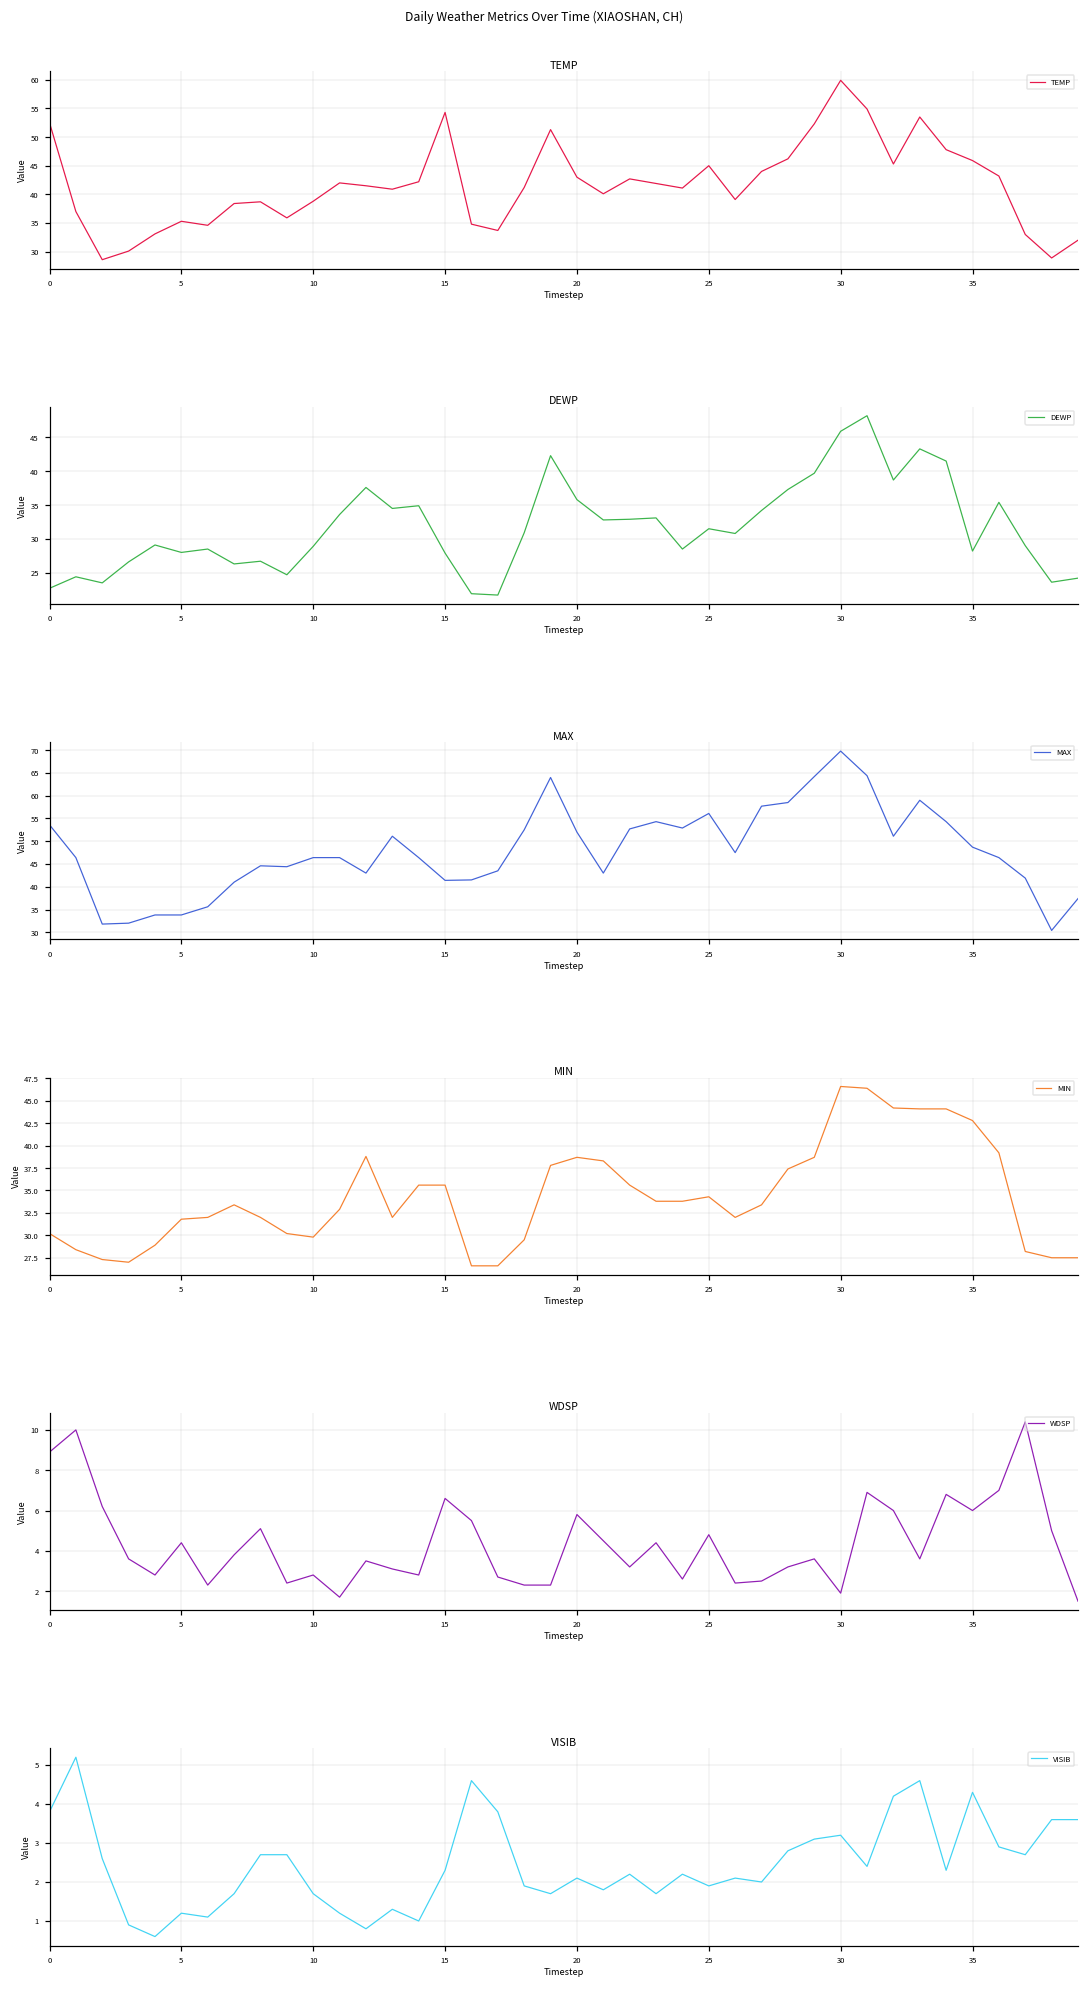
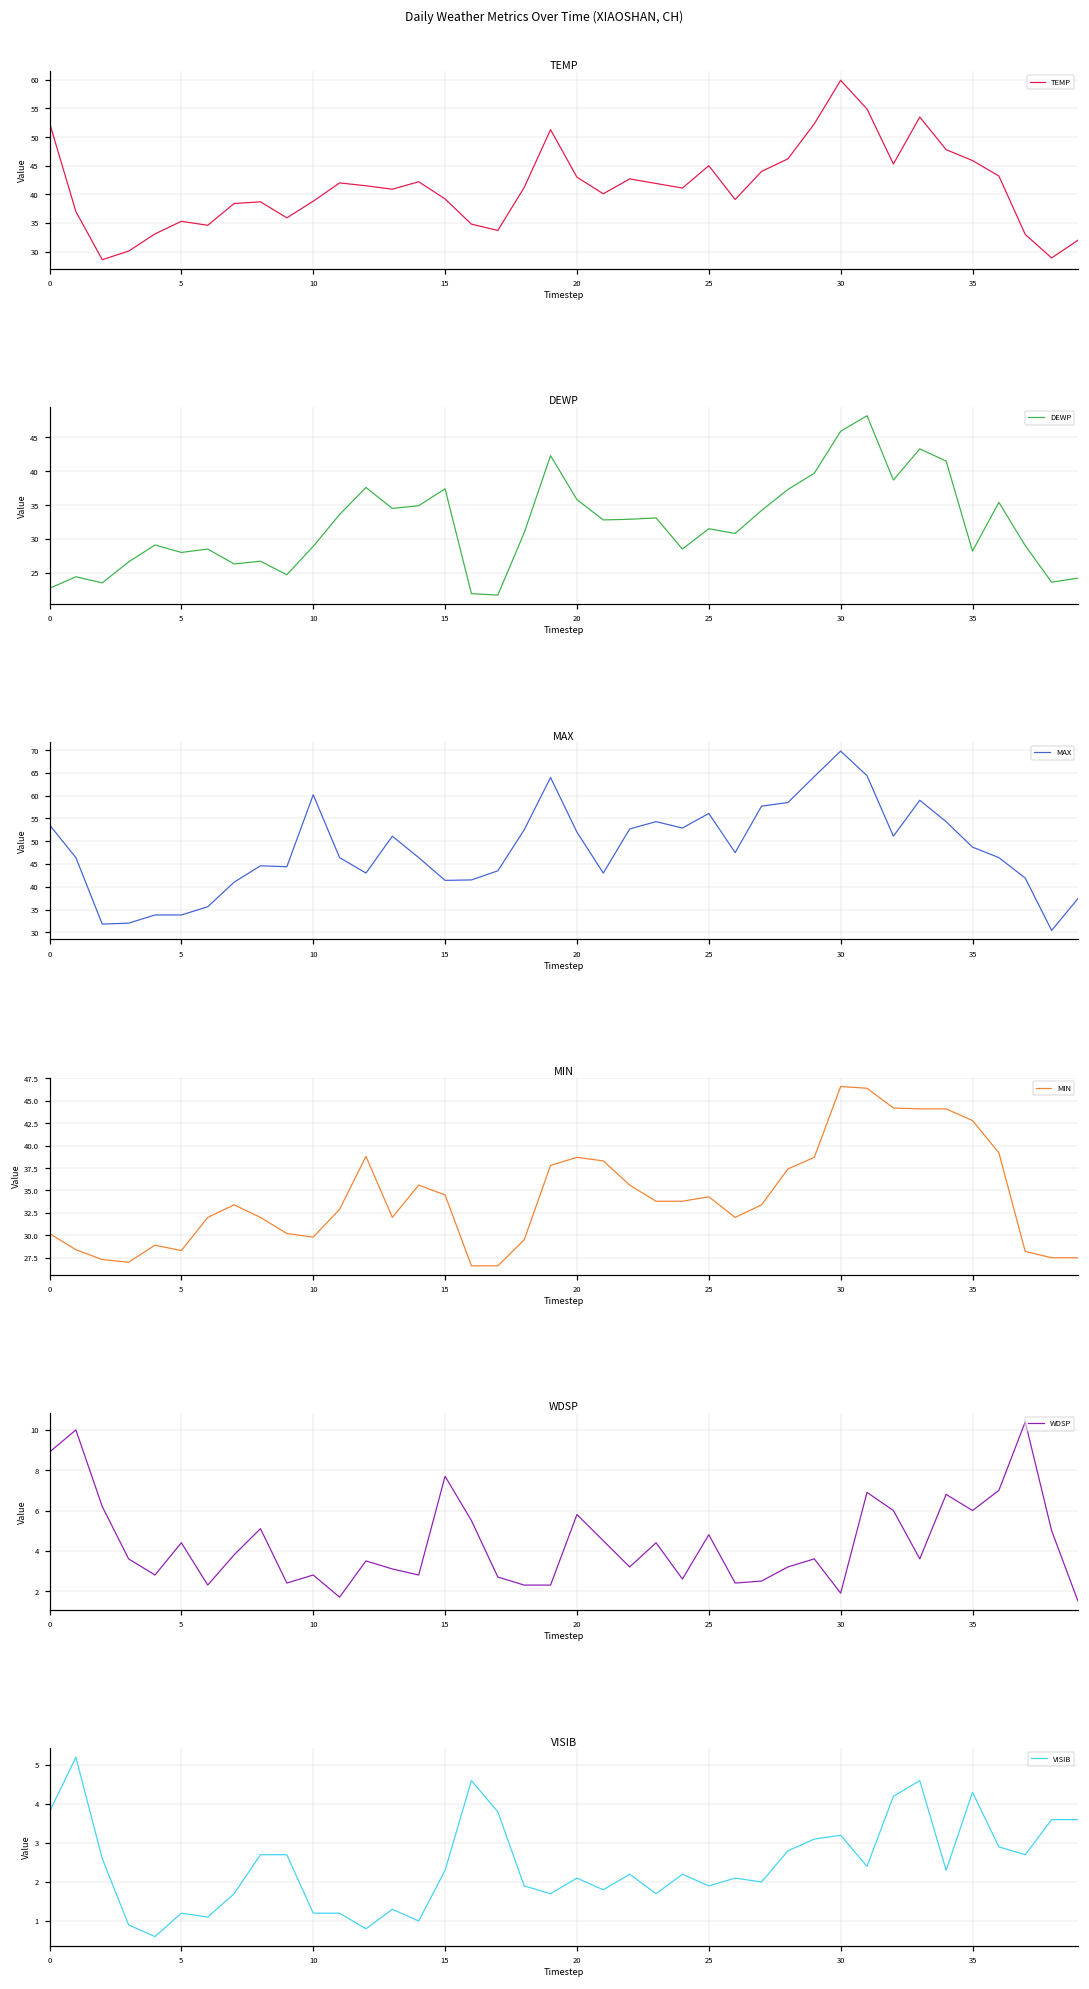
TEMP, 15: 54 -> 39
DEWP, 15: 28 -> 37
MAX, 10: 46 -> 60
MIN, 5: 32 -> 28
MIN, 15: 36 -> 35
WDSP, 15: 6.6 -> 7.7
VISIB, 10: 1.7 -> 1.2
